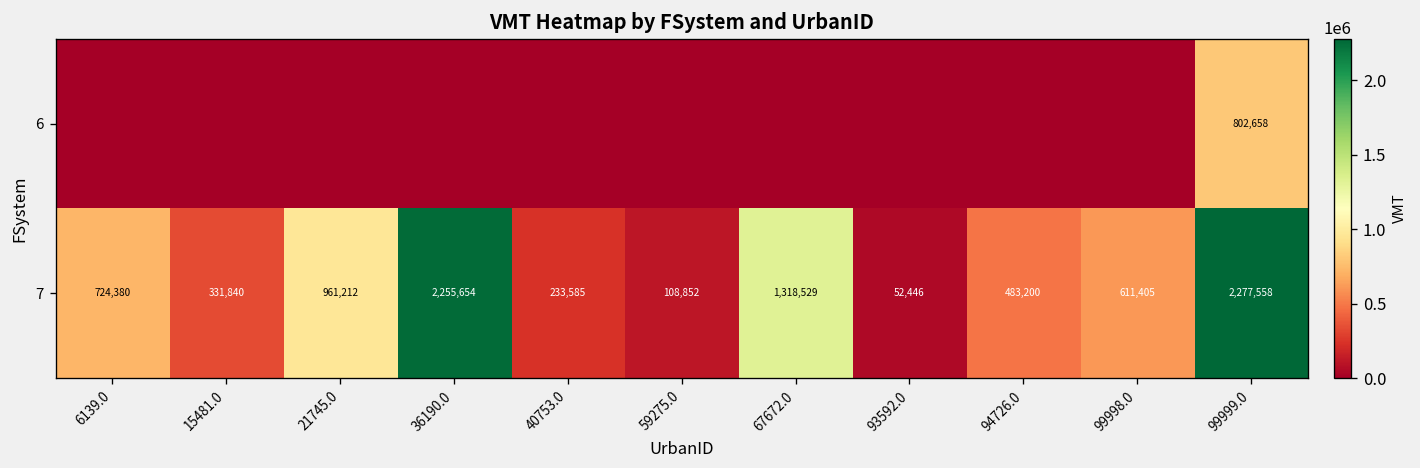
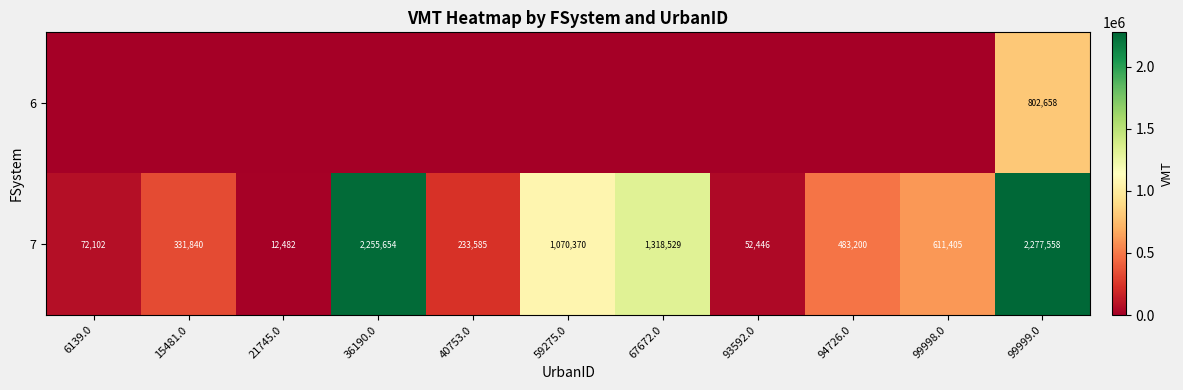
7, 6139.0: 724,380 -> 72,102
7, 21745.0: 961,212 -> 12,482
7, 59275.0: 108,852 -> 1,070,370
